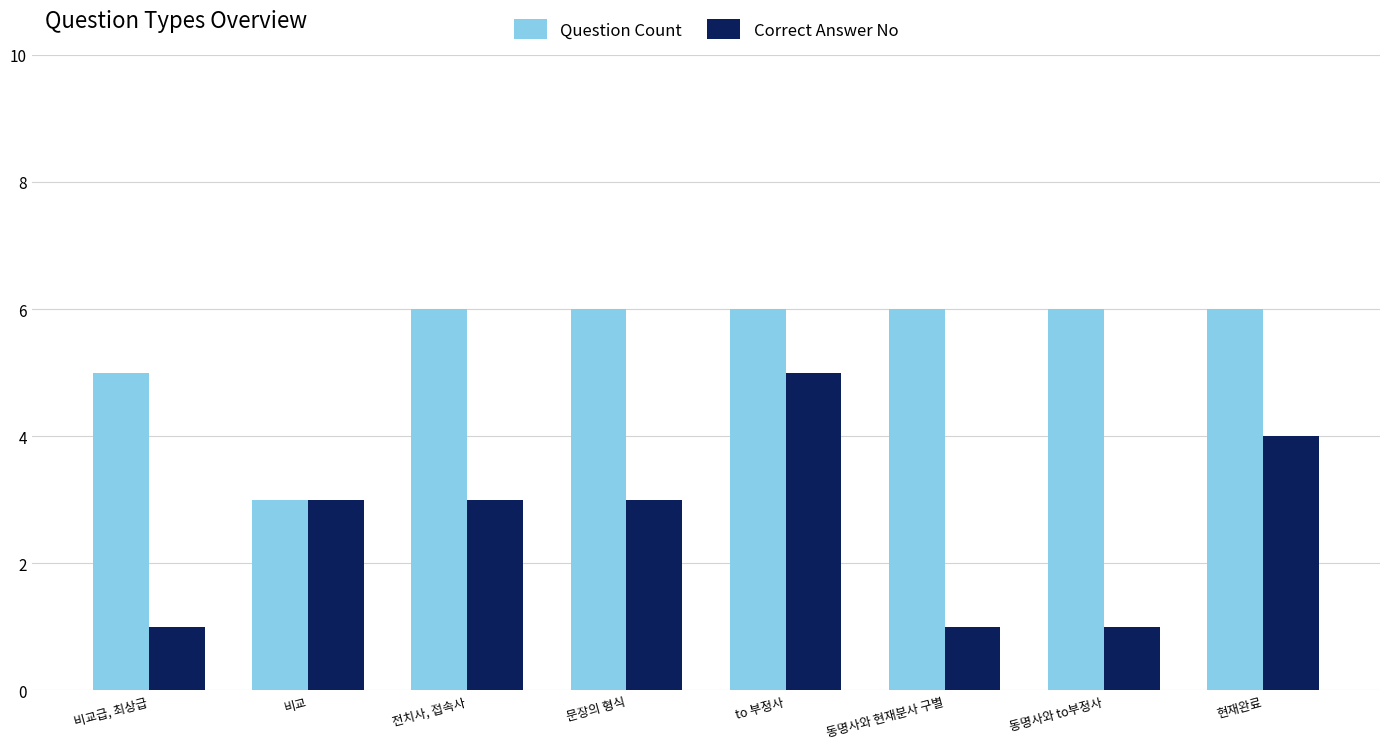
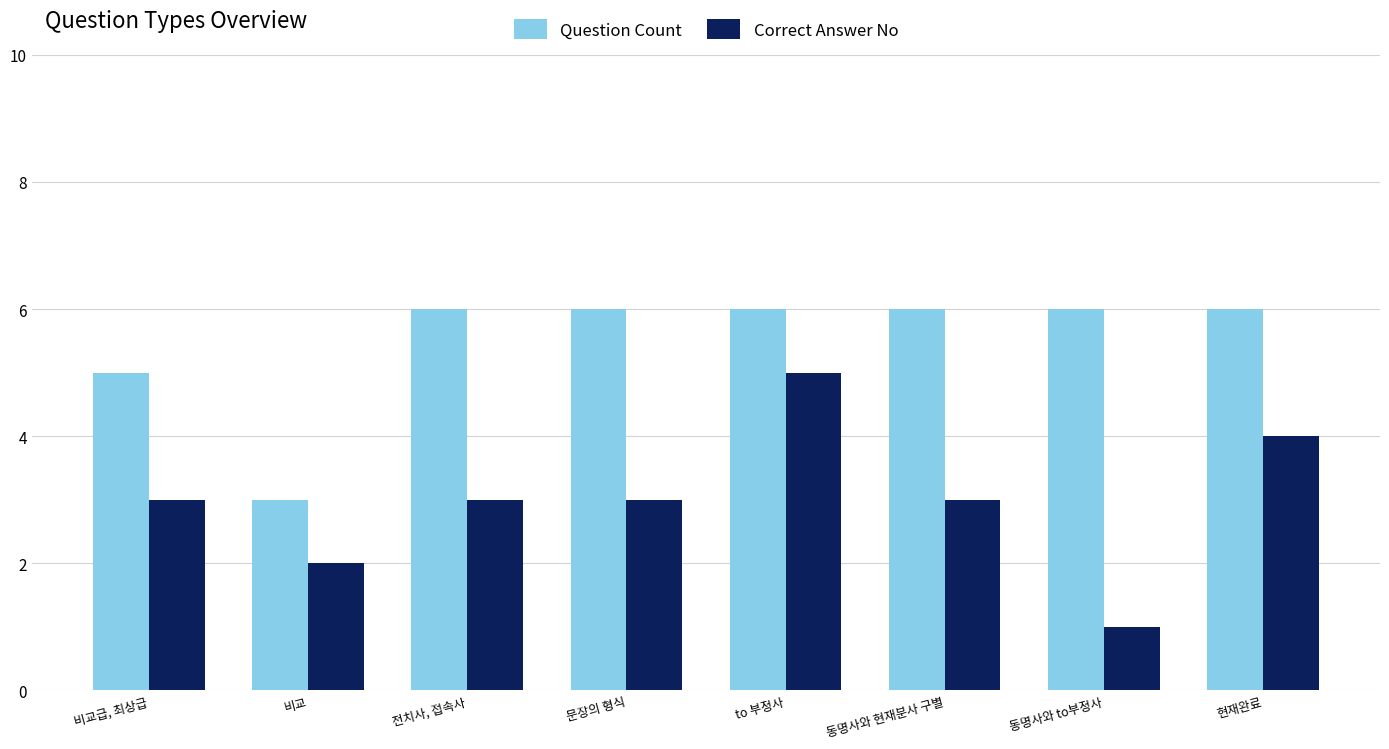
Correct Answer No, 비교급, 최상급: 1 -> 3
Correct Answer No, 비교: 3 -> 2
Correct Answer No, 동명사와 현재분사 구별: 1 -> 3
